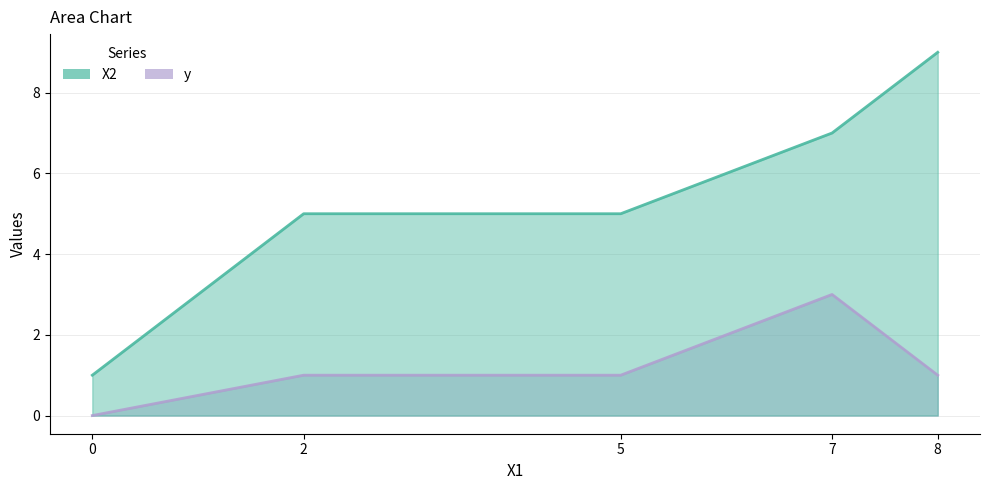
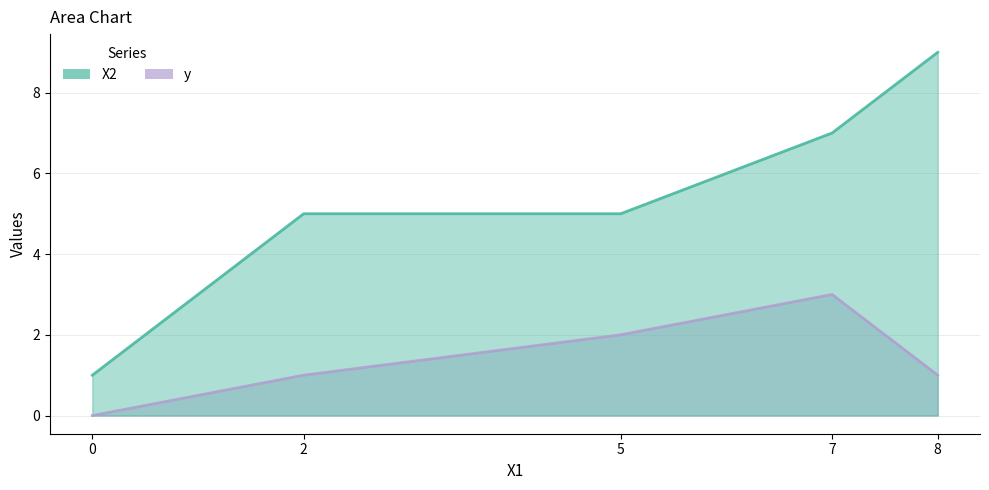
y, 5: 1 -> 2
